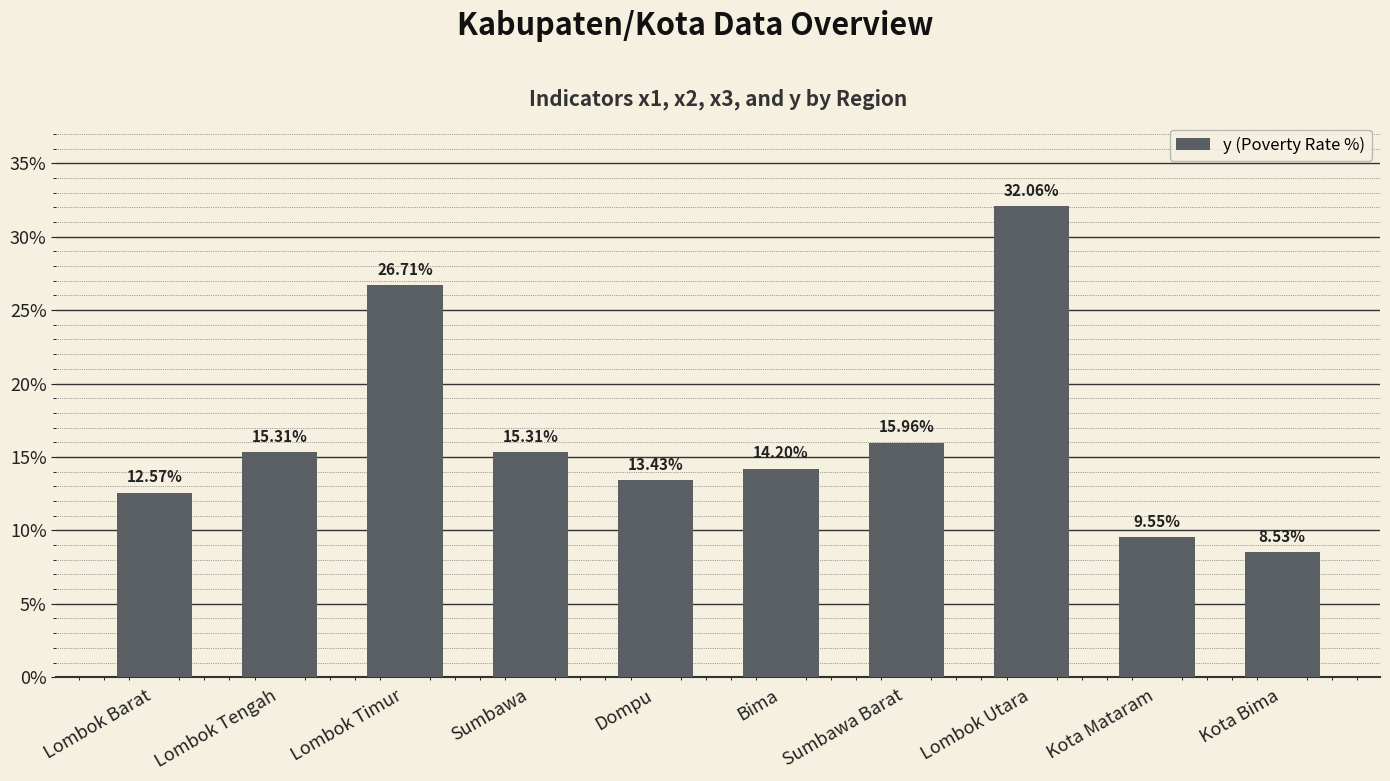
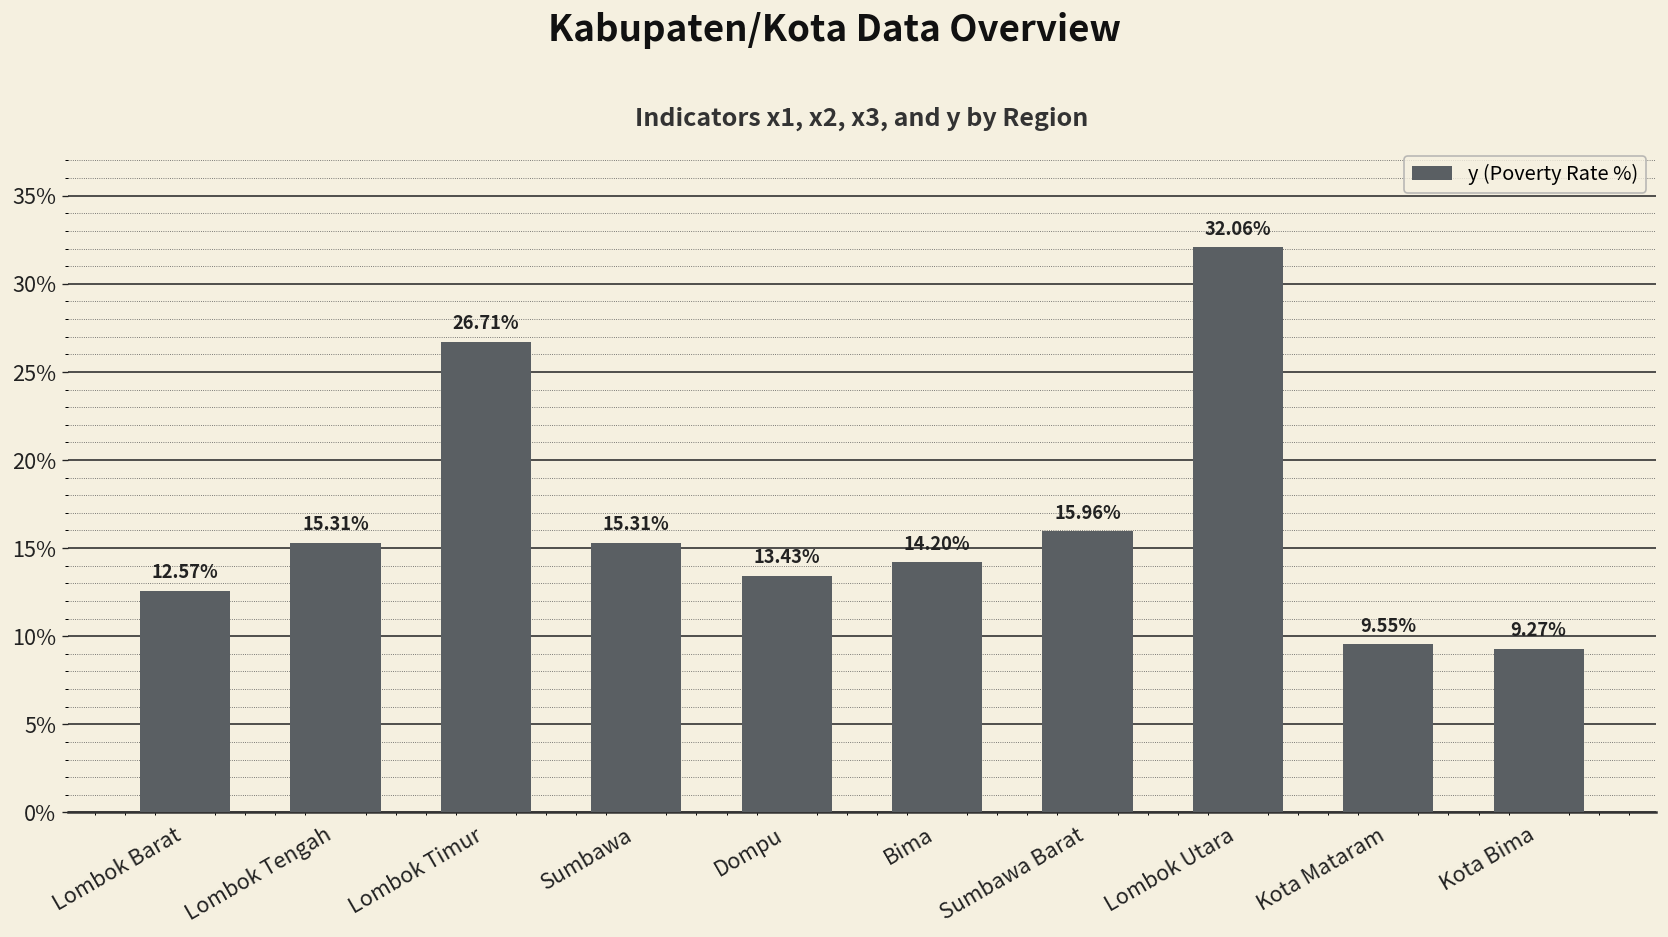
Kota Bima: 8.53% -> 9.27%
